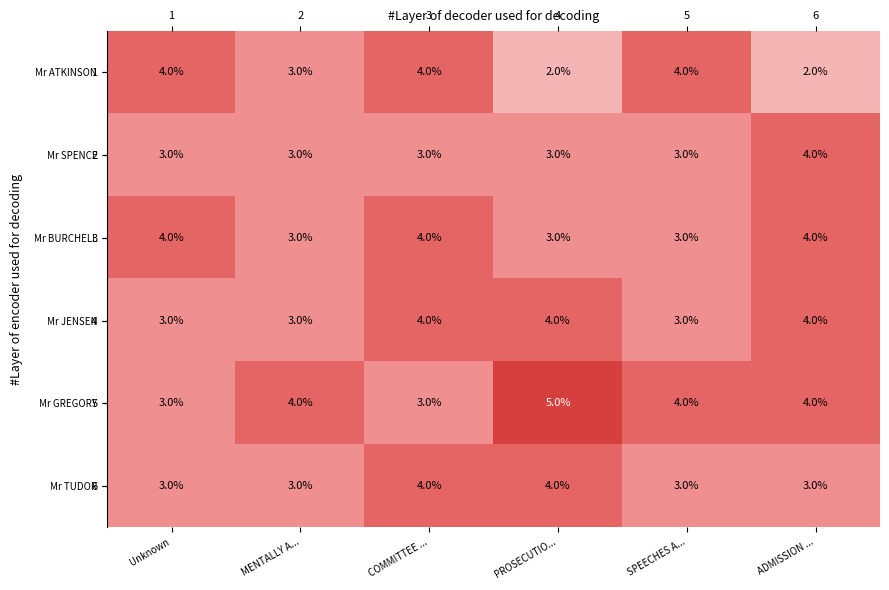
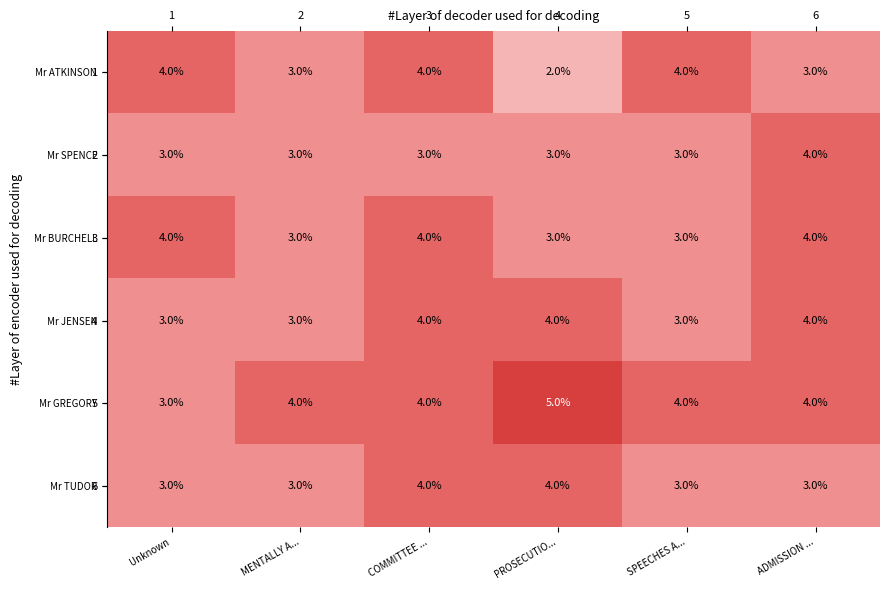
Mr ATKINSON, ADMISSION ...: 2.0% -> 3.0%
Mr GREGORY, COMMITTEE ...: 3.0% -> 4.0%
